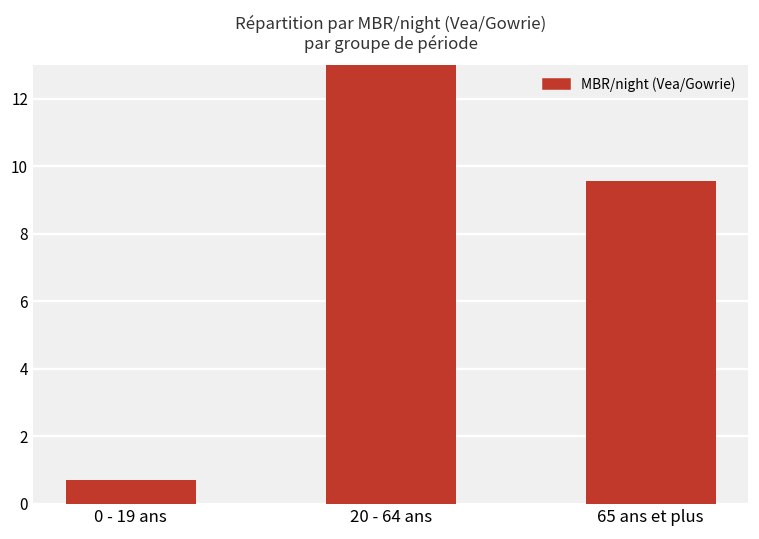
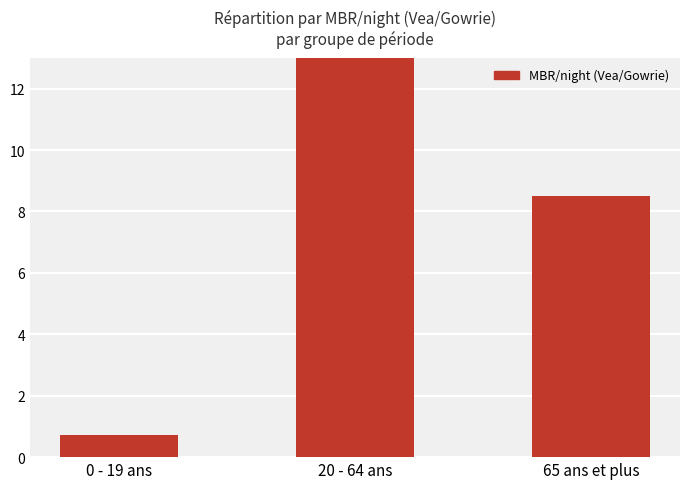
65 ans et plus: 9.6 -> 8.5
